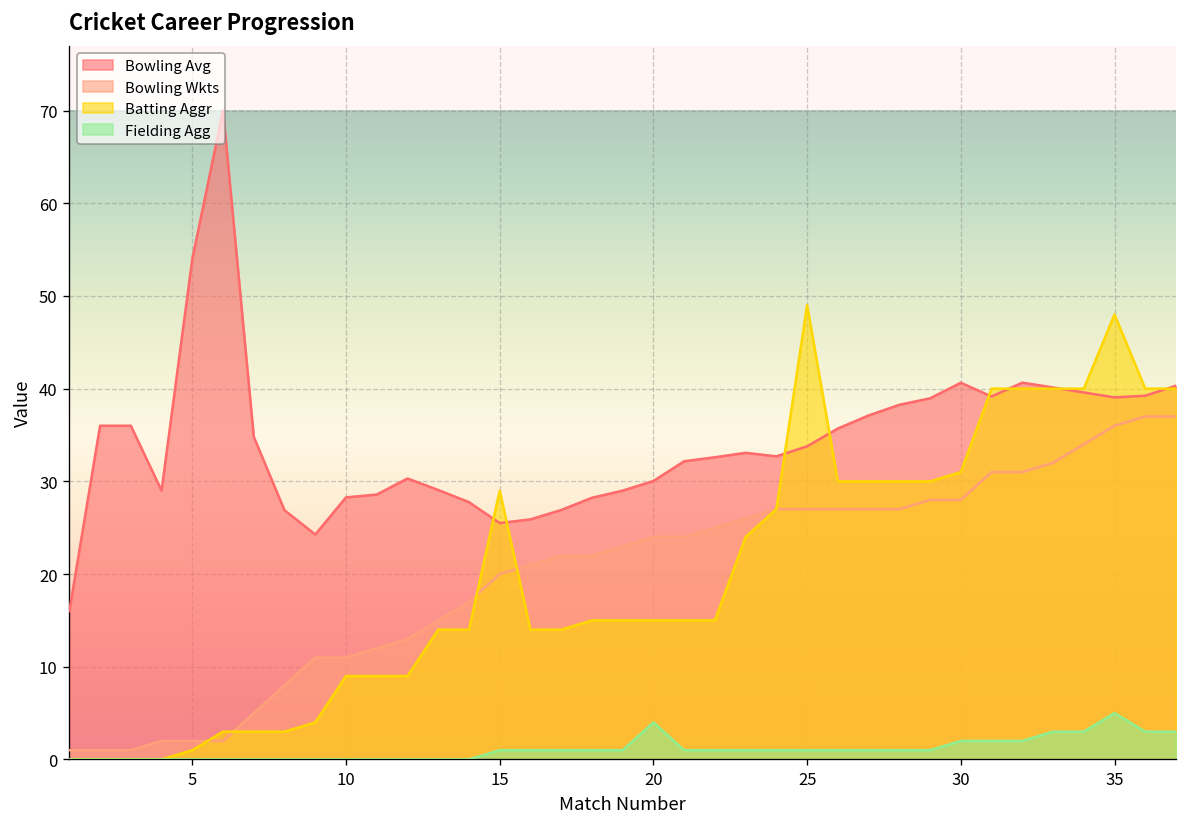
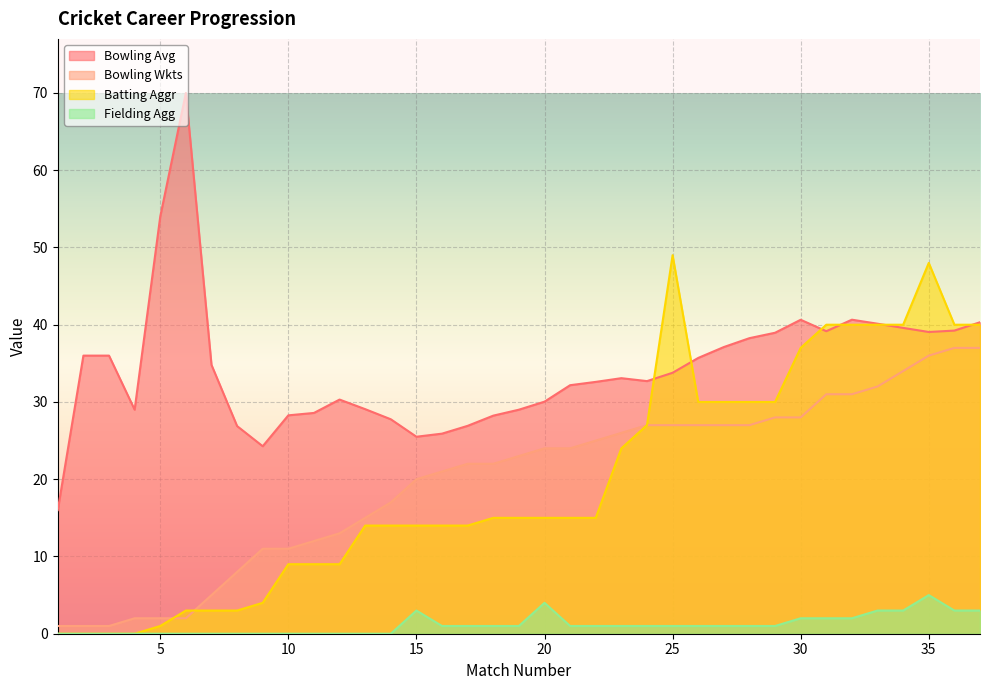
Batting Aggr, 15: 29 -> 14
Fielding Agg, 15: 1 -> 3
Batting Aggr, 30: 31 -> 37
